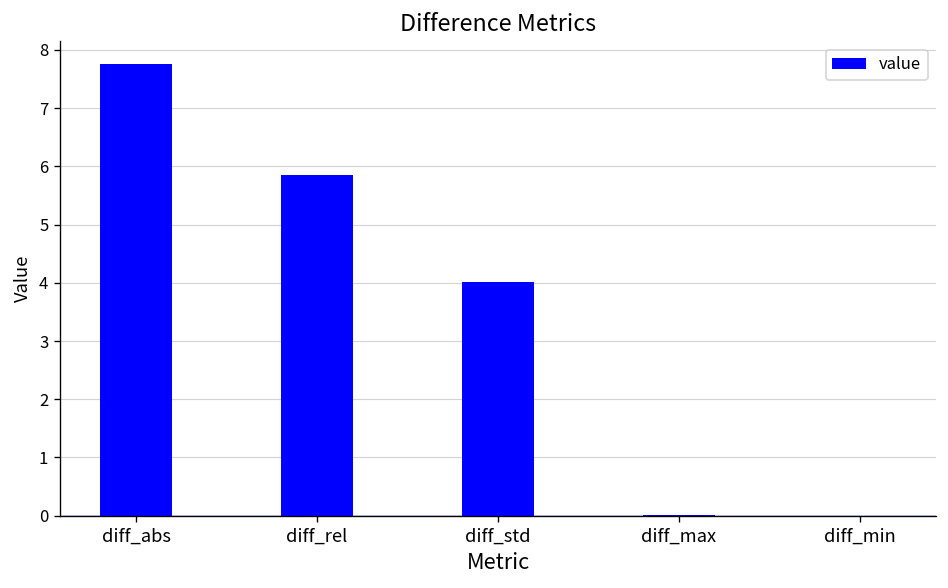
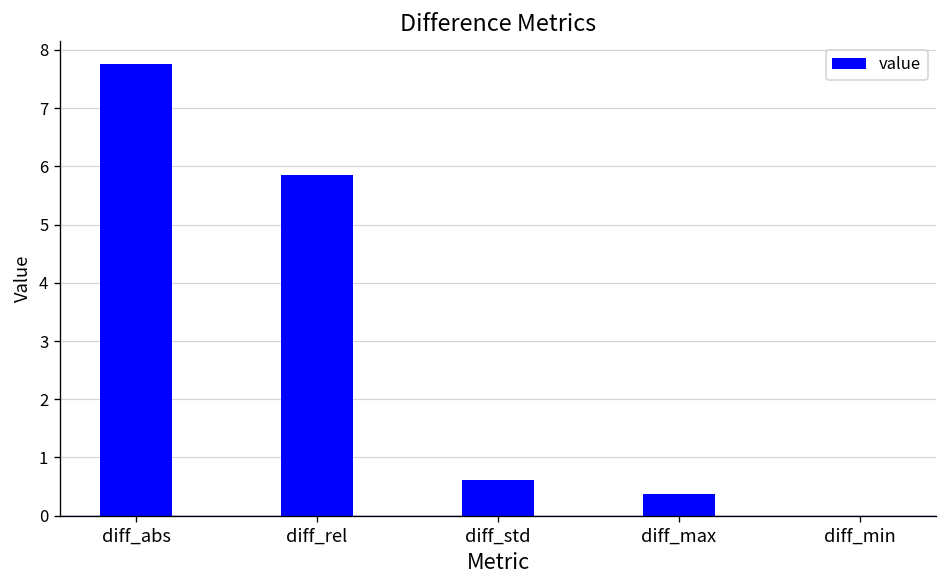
diff_std: 4.0 -> 0.6
diff_max: 0.0 -> 0.4
